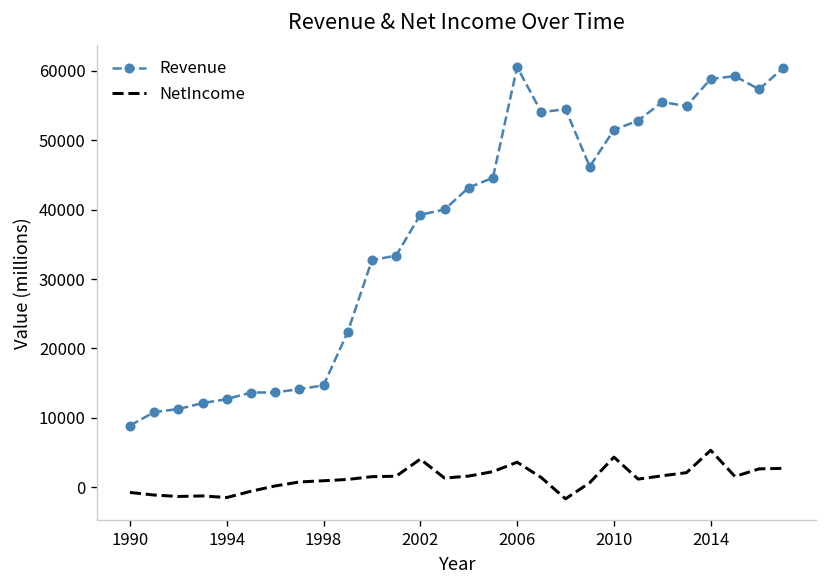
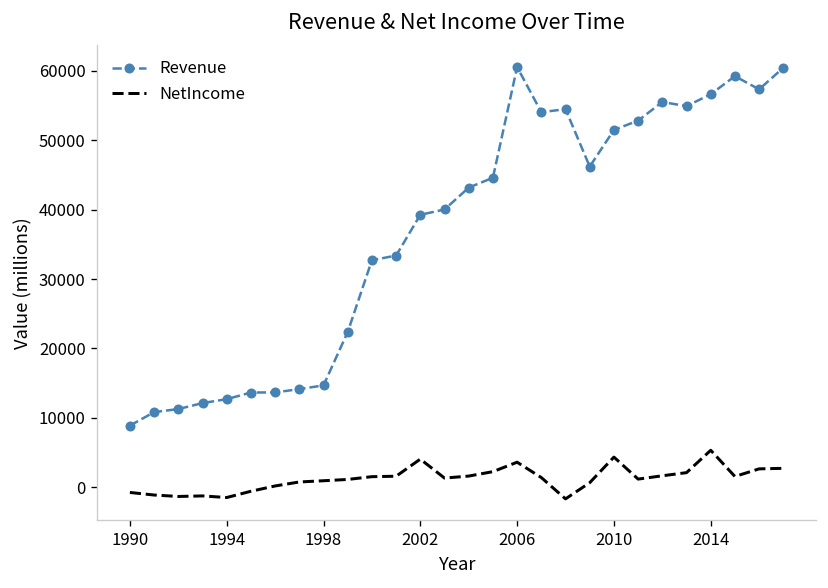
Revenue, 2014: 59000 -> 57000
